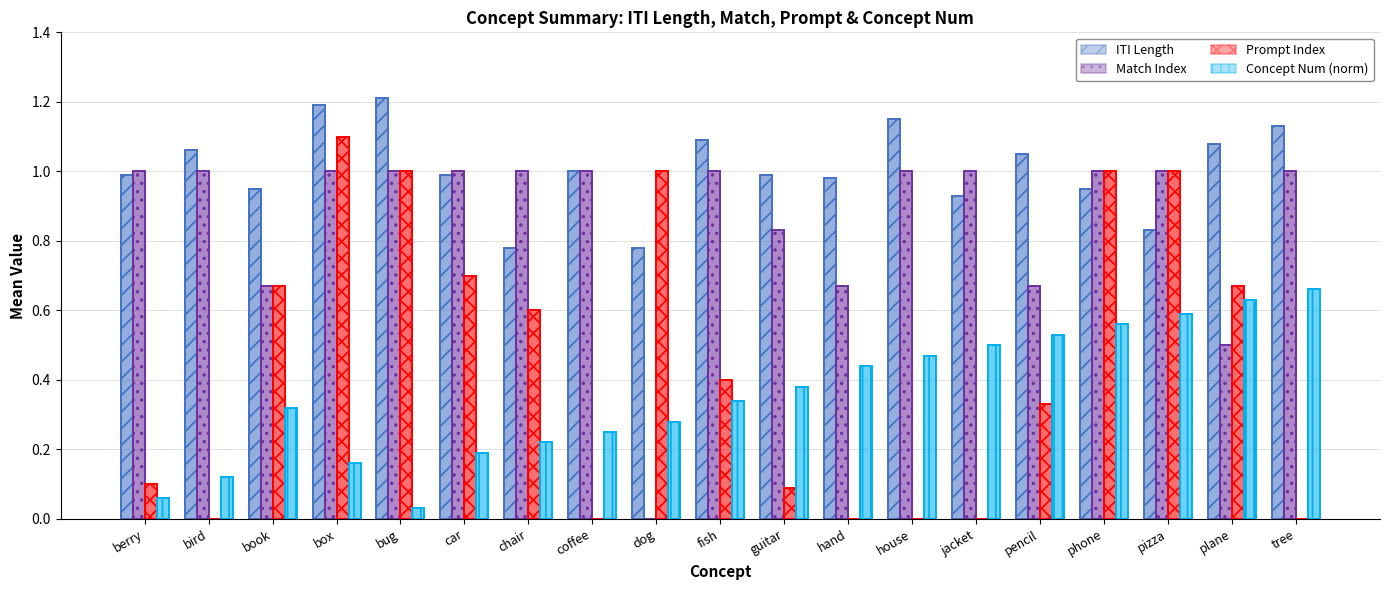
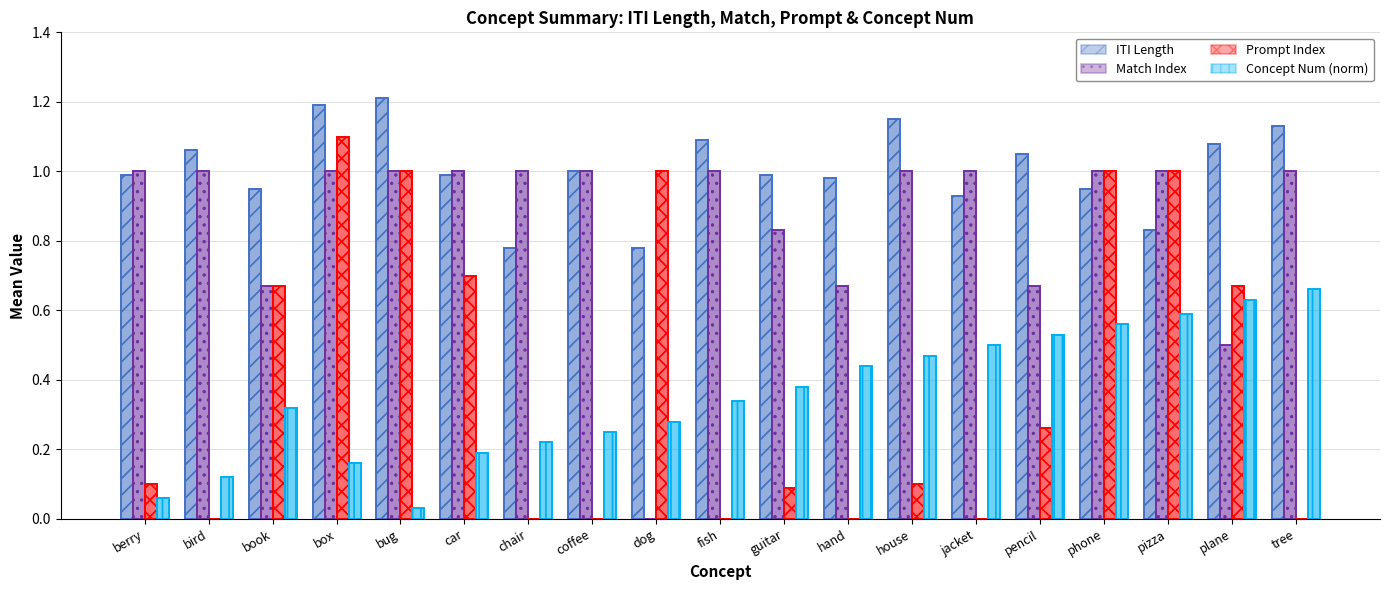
Prompt Index, chair: 0.6 -> 0.0
Prompt Index, fish: 0.4 -> 0.0
Prompt Index, house: 0.0 -> 0.1
Prompt Index, pencil: 0.33 -> 0.26
